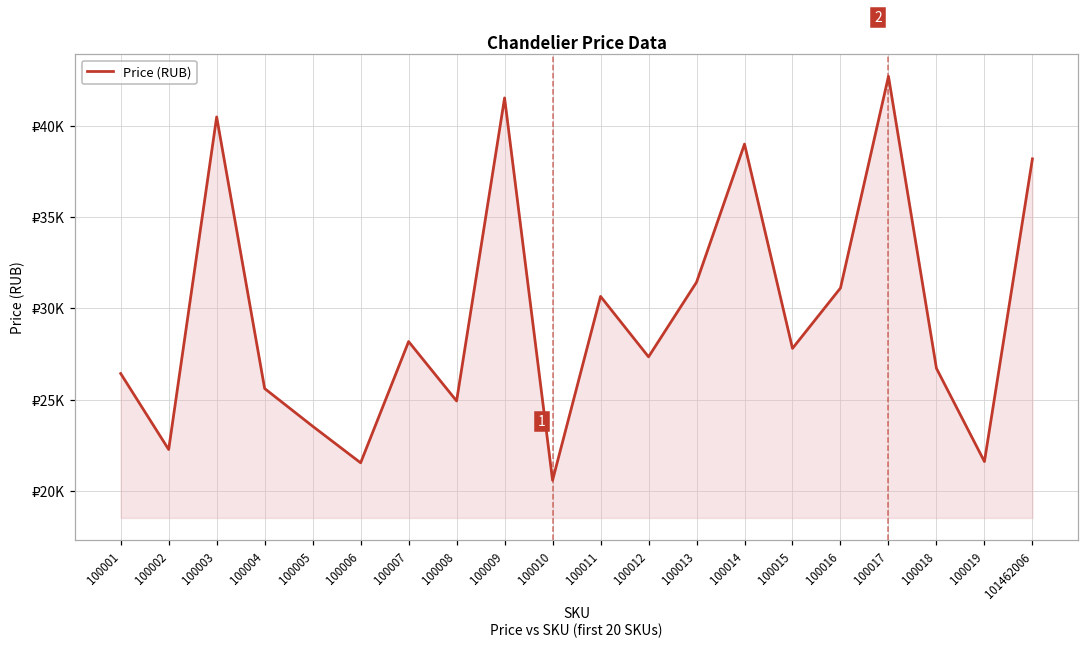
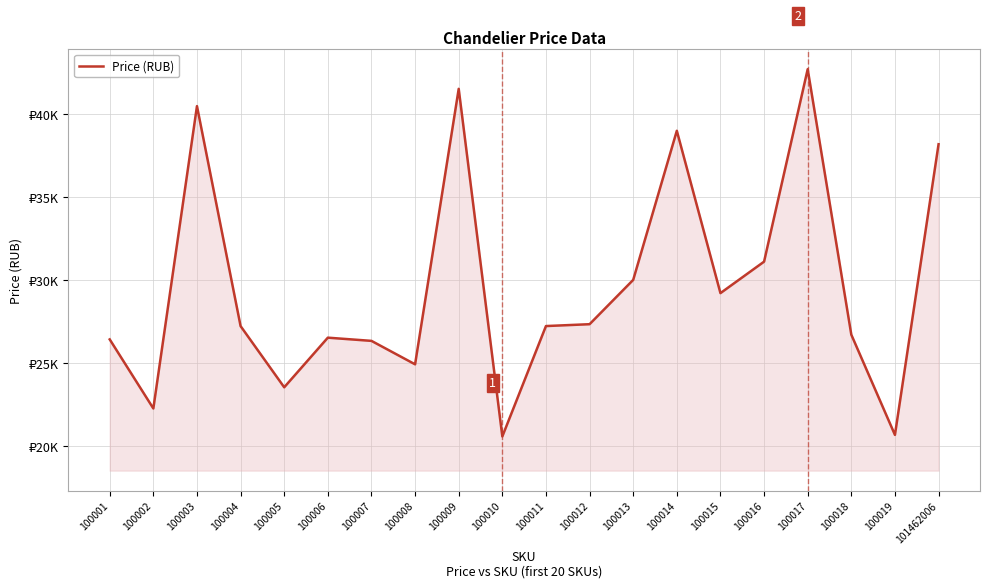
100004: ₽25600 -> ₽27200
100006: ₽21600 -> ₽26500
100007: ₽28200 -> ₽26300
100011: ₽30700 -> ₽27200
100013: ₽31400 -> ₽30000
100015: ₽27800 -> ₽29200
100019: ₽21600 -> ₽20700
